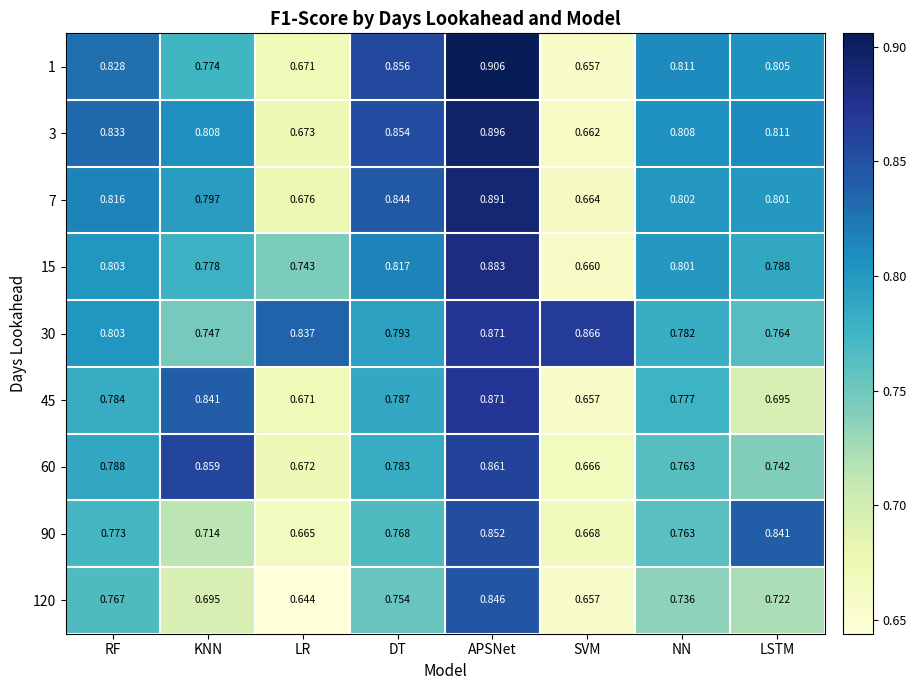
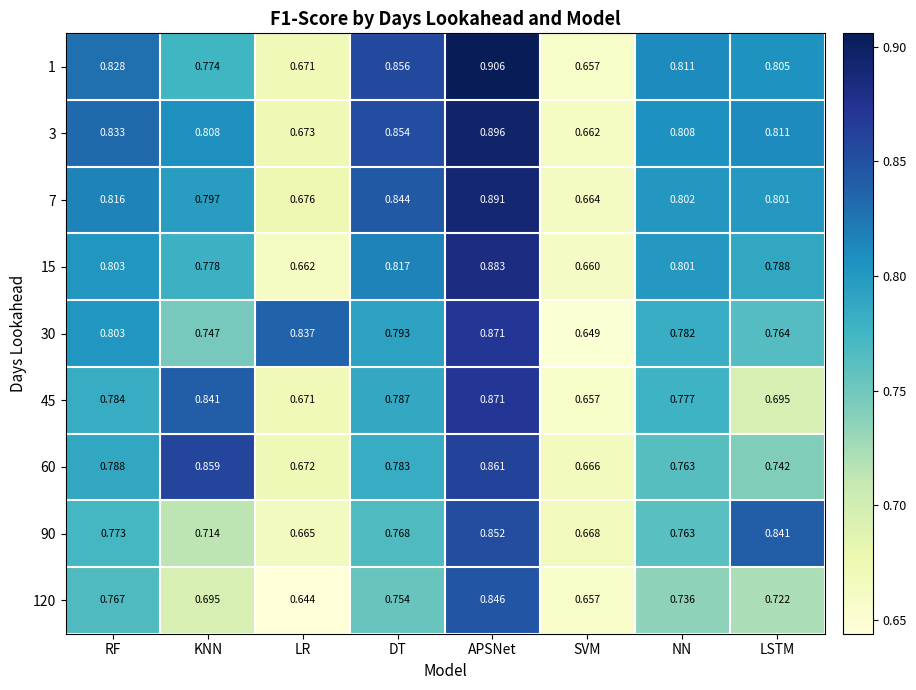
15, LR: 0.743 -> 0.662
30, SVM: 0.866 -> 0.649
